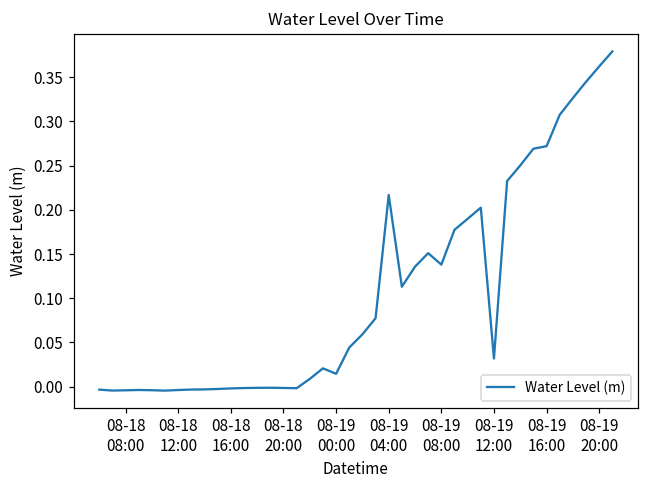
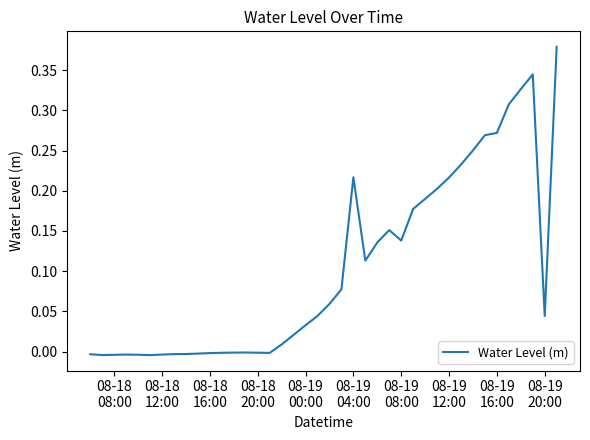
08-19 00:00: 0.01 -> 0.03
08-19 12:00: 0.03 -> 0.22
08-19 20:00: 0.36 -> 0.04
